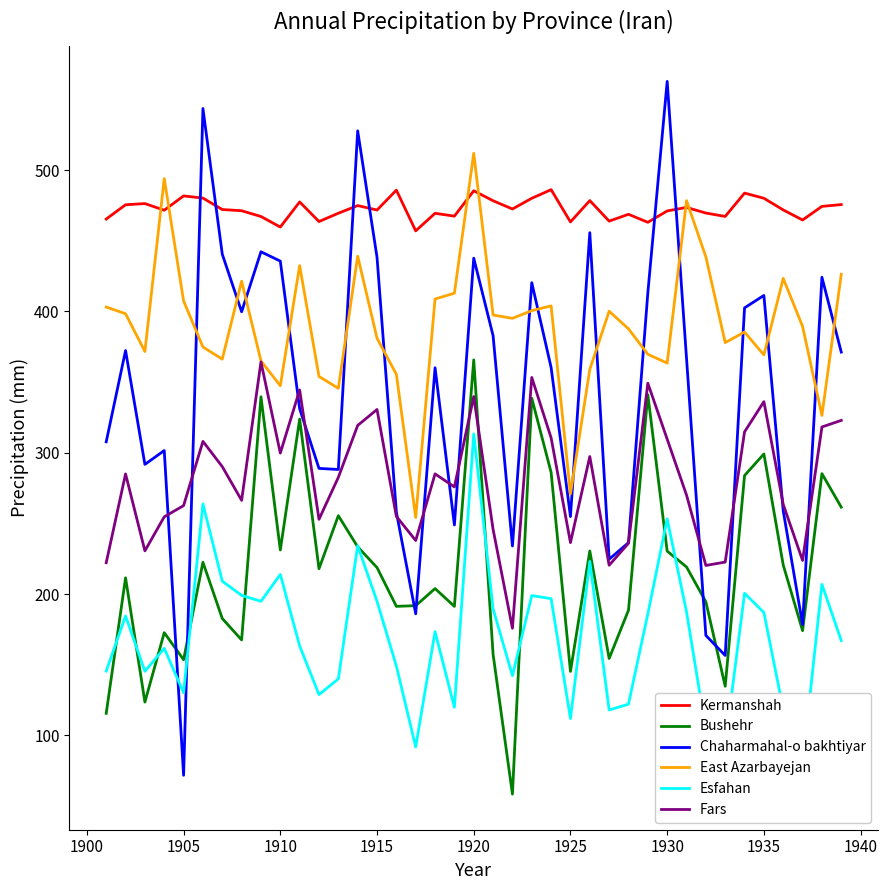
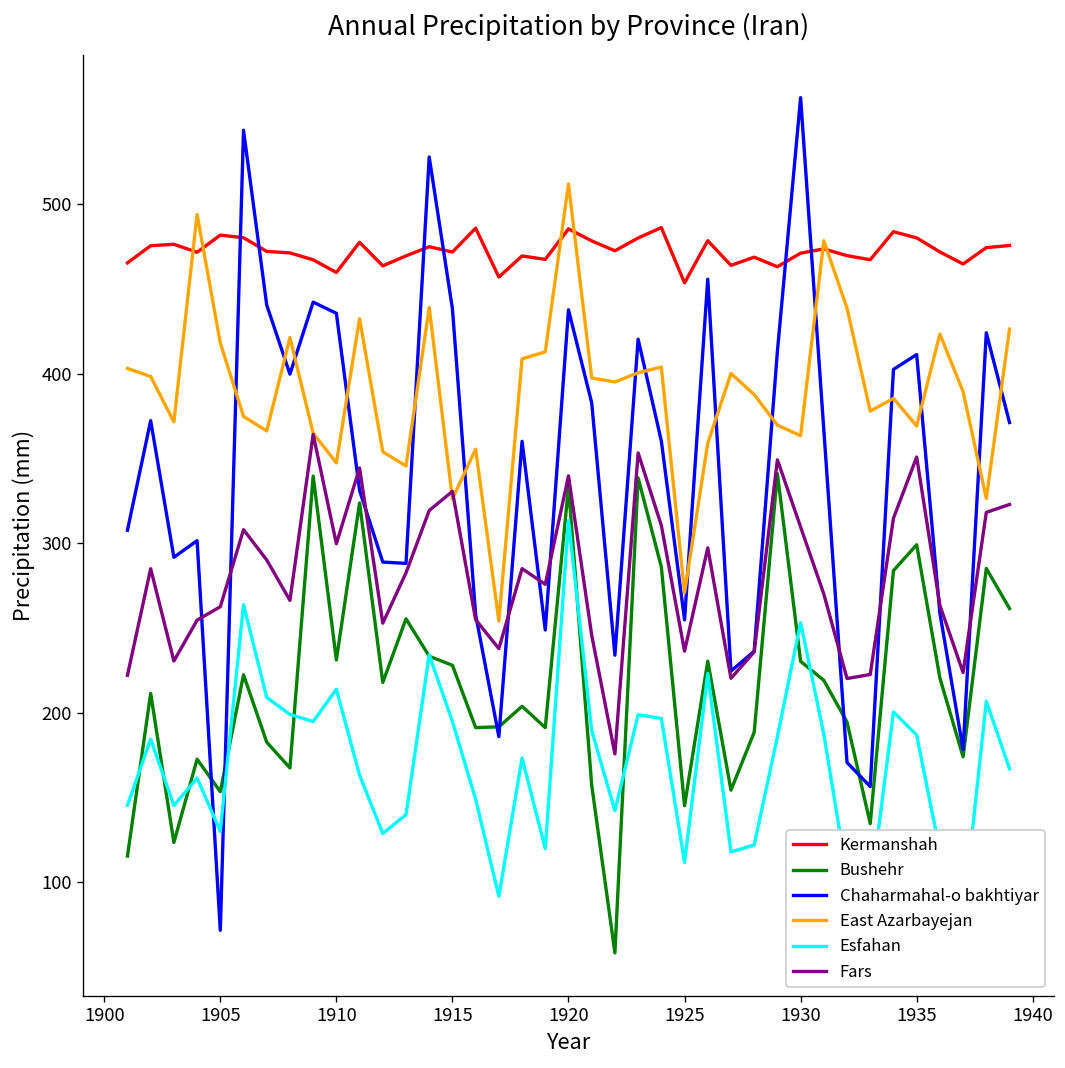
East Azarbayejan, 1905: 407 -> 418
Bushehr, 1915: 219 -> 228
East Azarbayejan, 1915: 381 -> 326
Bushehr, 1920: 366 -> 333
Kermanshah, 1925: 463 -> 454
Fars, 1935: 336 -> 351
